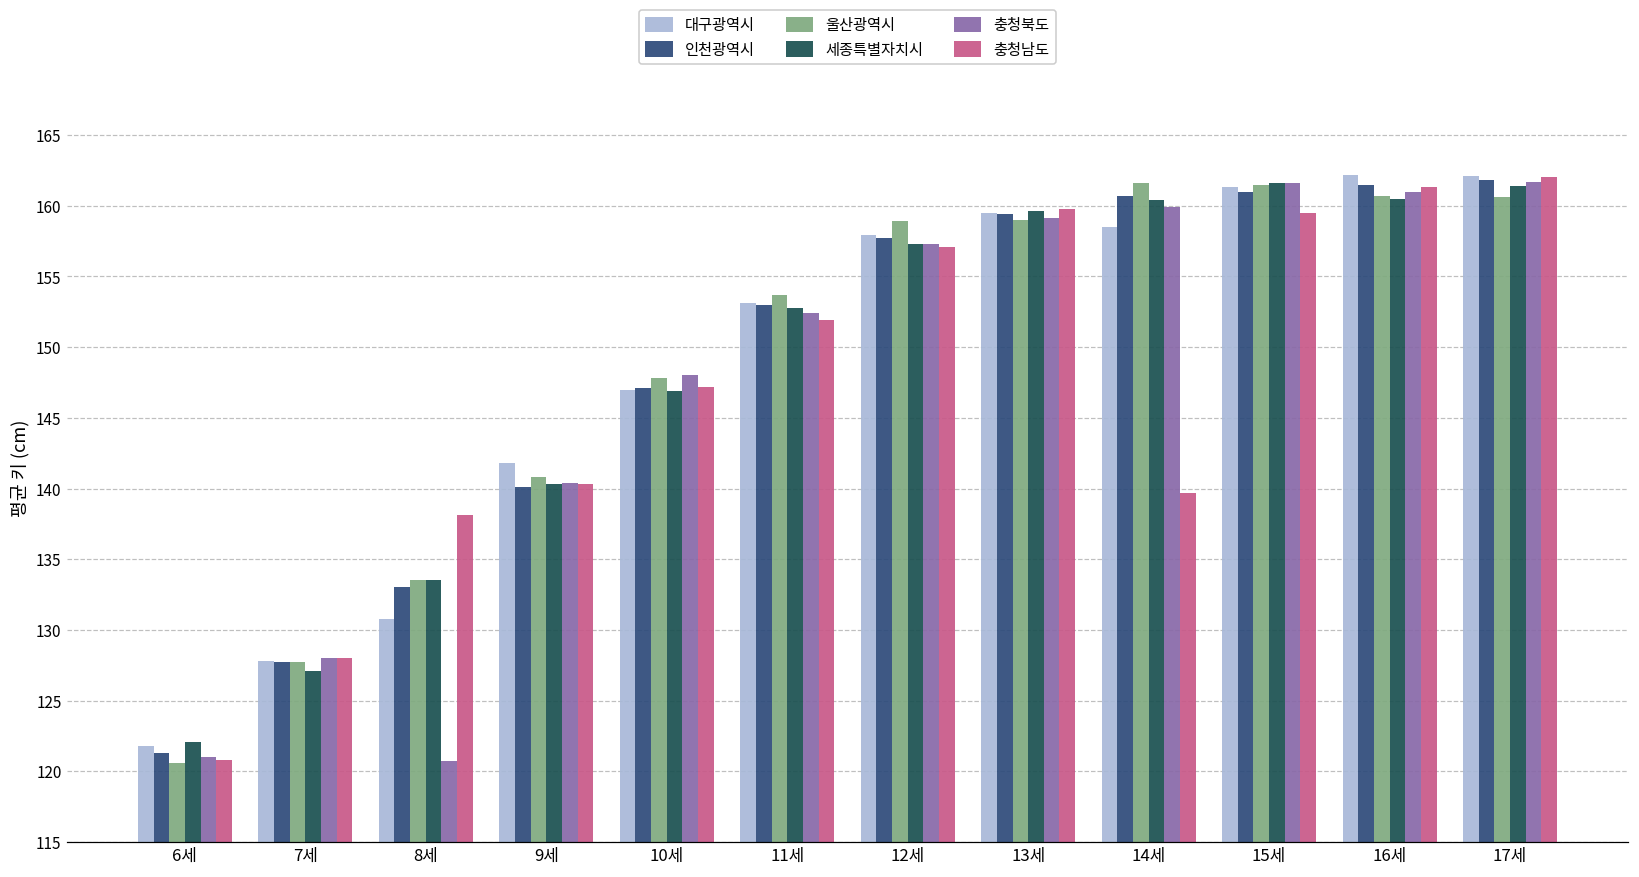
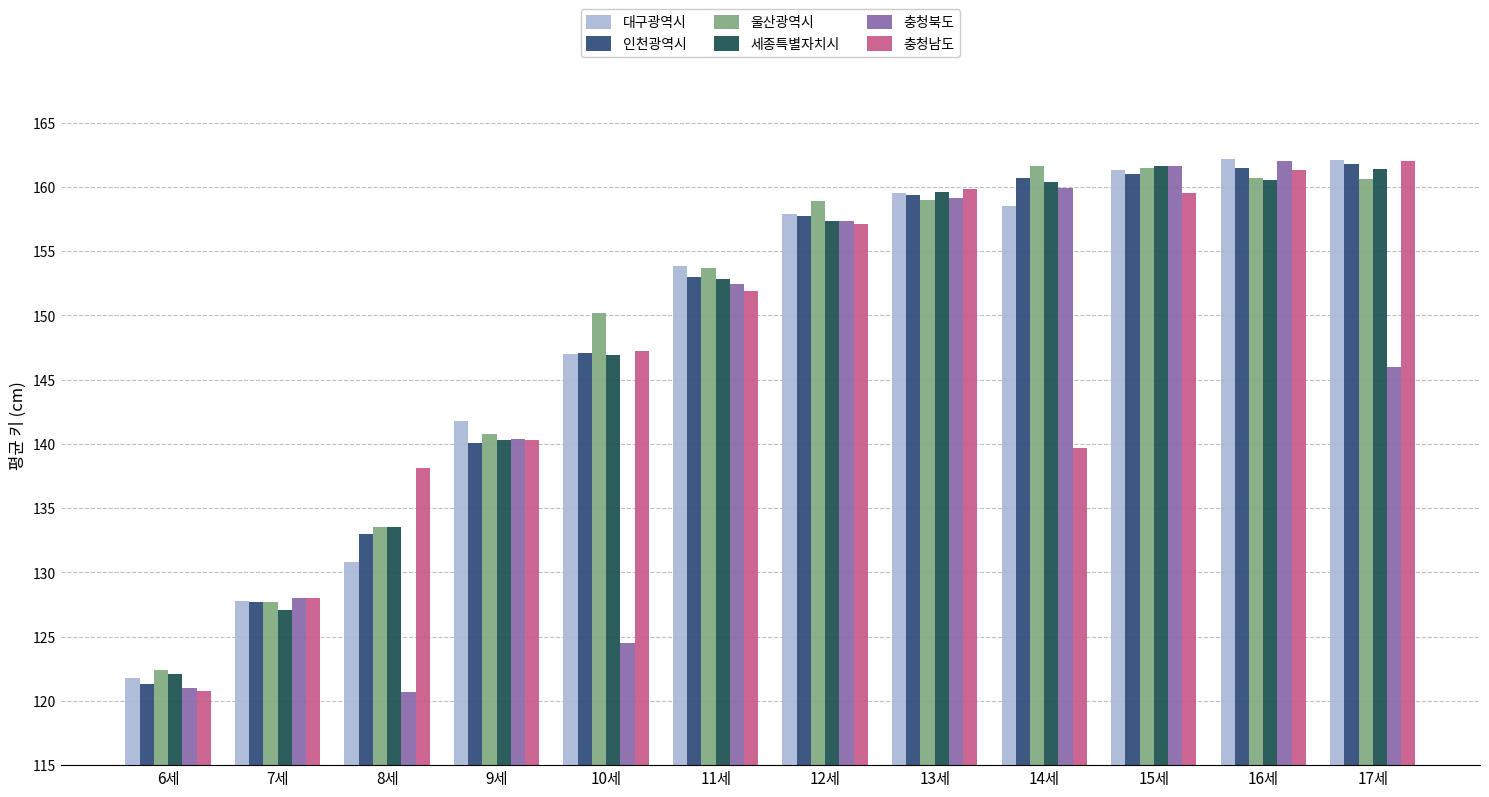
울산광역시, 6세: 120.6 -> 122.4
울산광역시, 10세: 147.8 -> 150.2
충청북도, 10세: 148.0 -> 124.5
대구광역시, 11세: 153.1 -> 153.8
충청북도, 16세: 161 -> 162
충청북도, 17세: 161.7 -> 146.0
